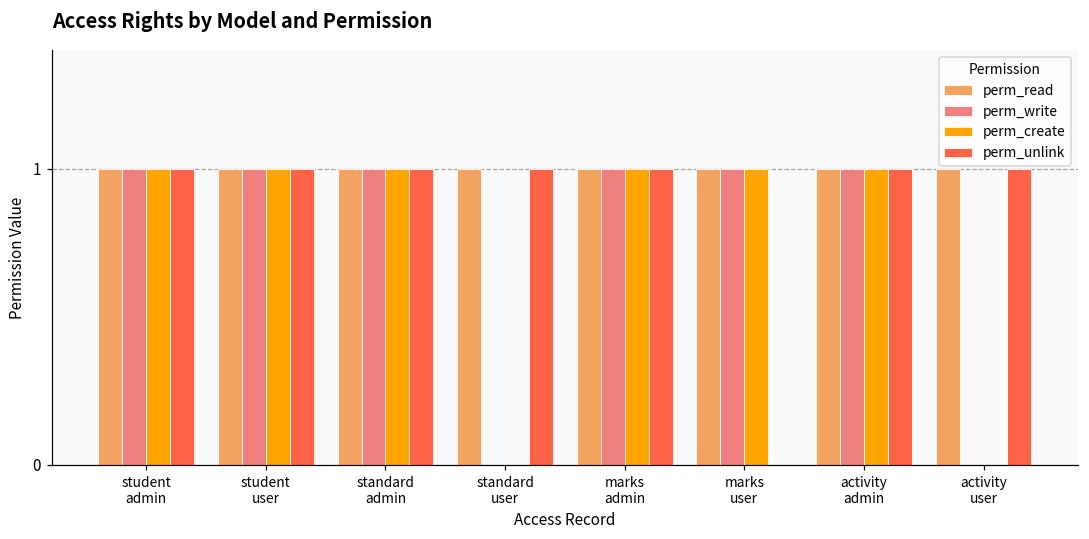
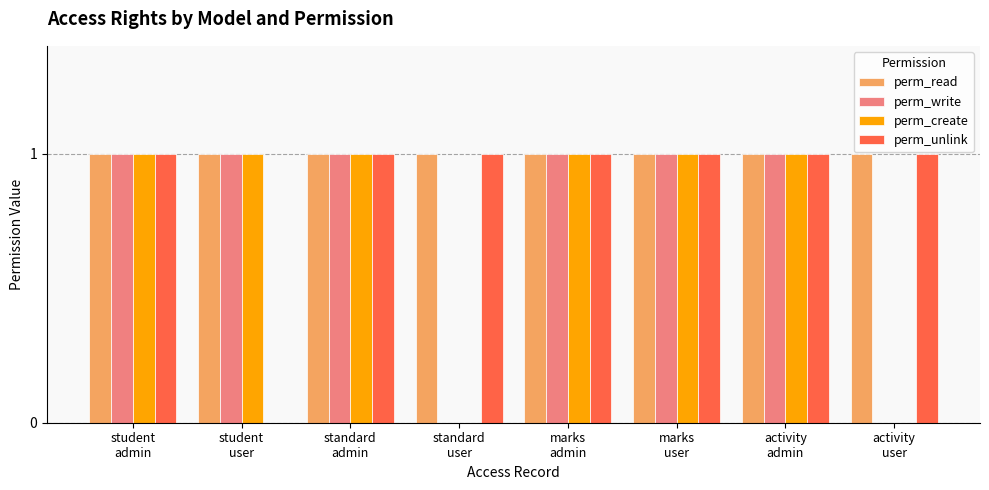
perm_unlink, student user: 1 -> 0
perm_unlink, marks user: 0 -> 1
